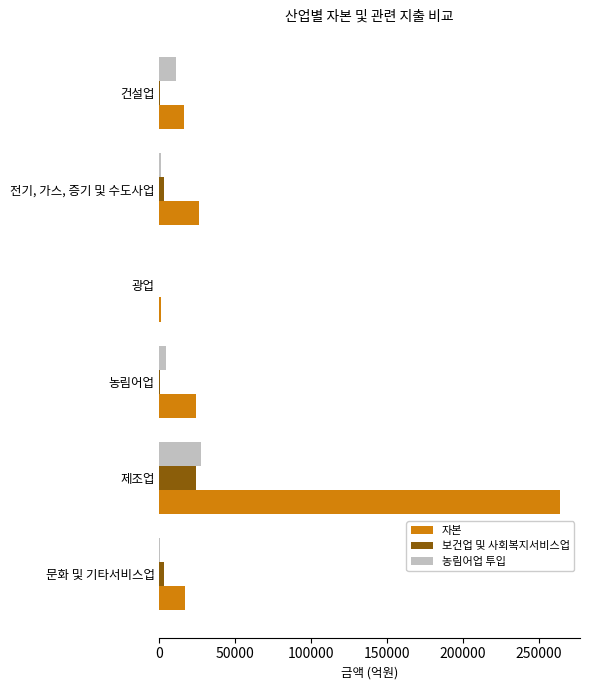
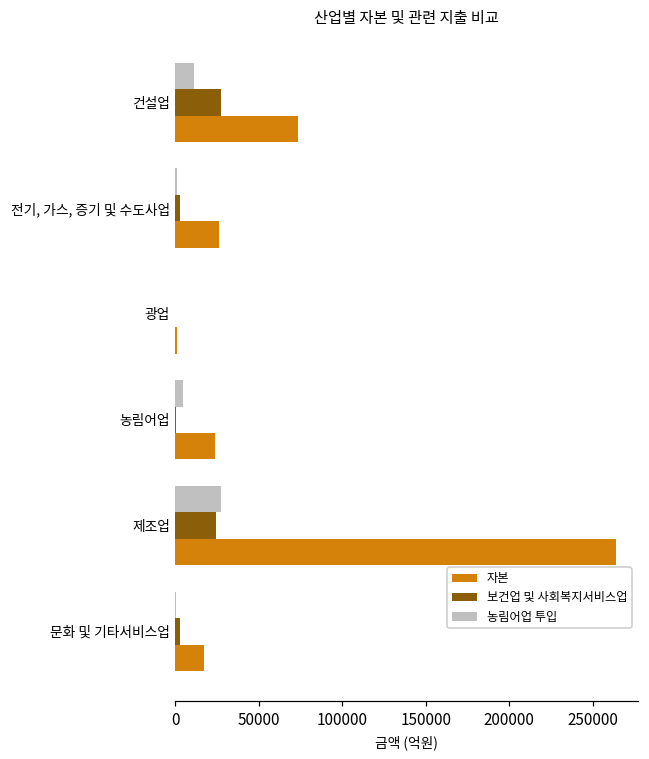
보건업 및 사회복지서비스업, 건설업: 0 -> 28000
자본, 건설업: 16000 -> 73000
